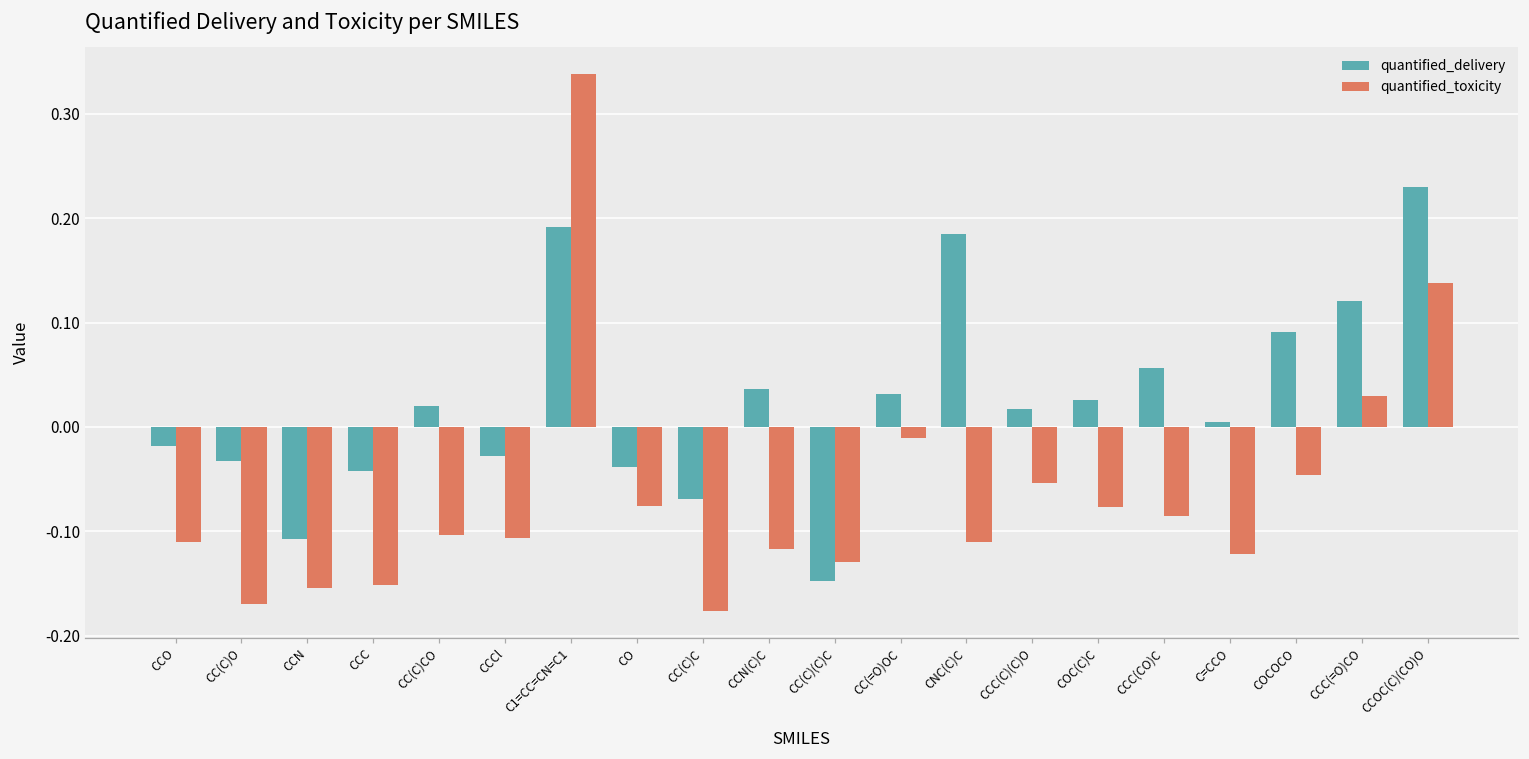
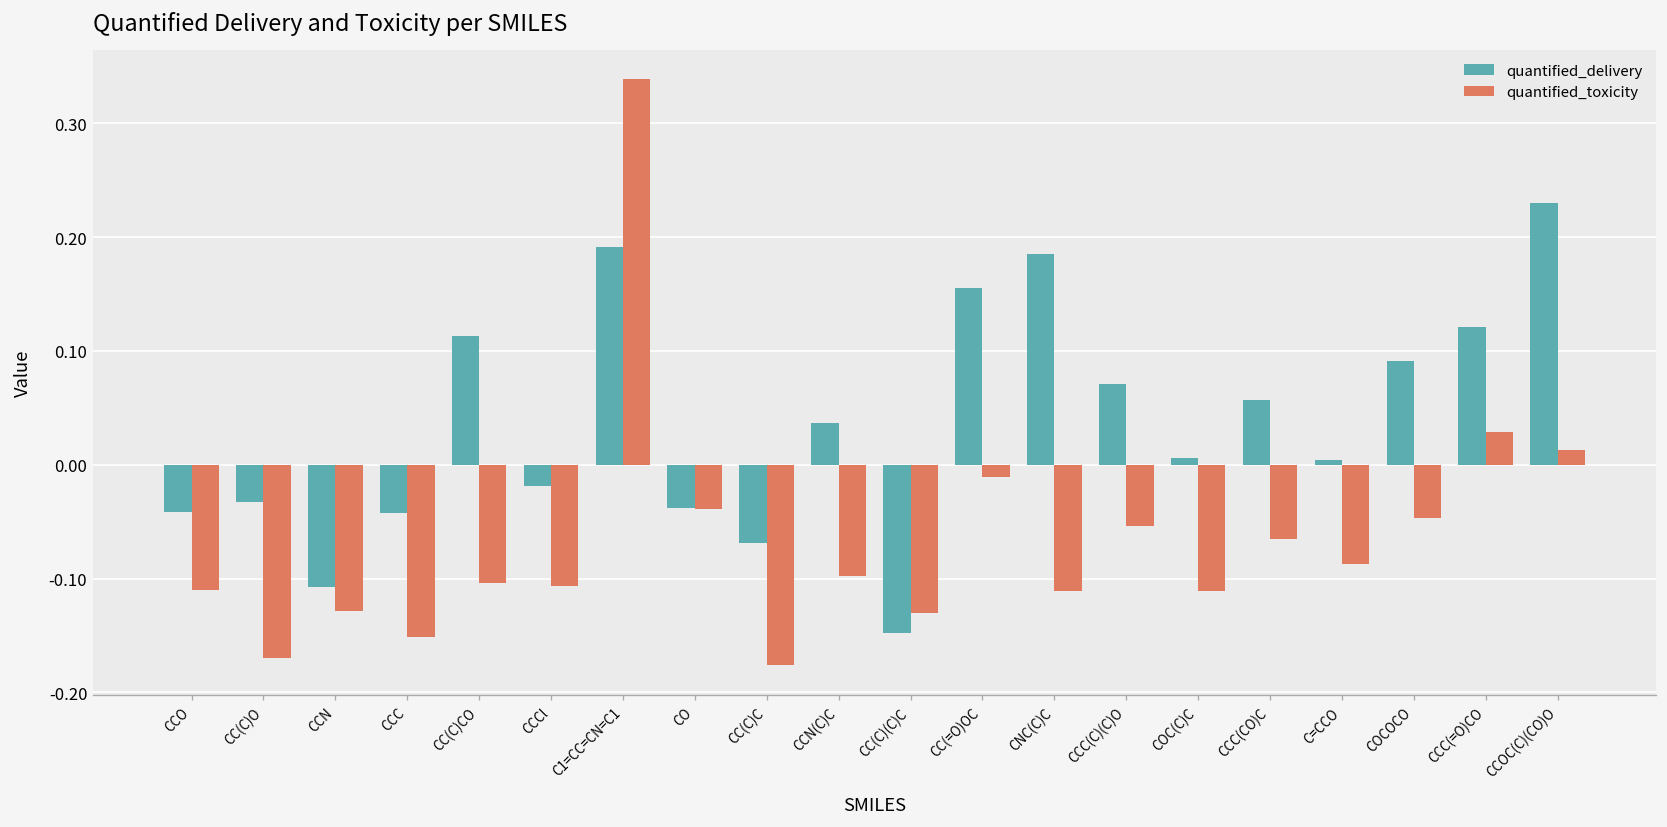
quantified_delivery, CCO: -0.02 -> -0.04
quantified_toxicity, CCN: -0.15 -> -0.13
quantified_delivery, CC(C)CO: 0.02 -> 0.11
quantified_delivery, CCCl: -0.03 -> -0.02
quantified_toxicity, CO: -0.08 -> -0.04
quantified_toxicity, CCN(C)C: -0.12 -> -0.10
quantified_delivery, CC(=O)OC: 0.03 -> 0.16
quantified_delivery, CCC(C)(C)O: 0.02 -> 0.07
quantified_delivery, COC(C)C: 0.03 -> 0.01
quantified_toxicity, COC(C)C: -0.08 -> -0.11
quantified_toxicity, CCC(CO)C: -0.09 -> -0.07
quantified_toxicity, C=CCO: -0.12 -> -0.09
quantified_toxicity, CCOC(C)(CO)O: 0.14 -> 0.01
